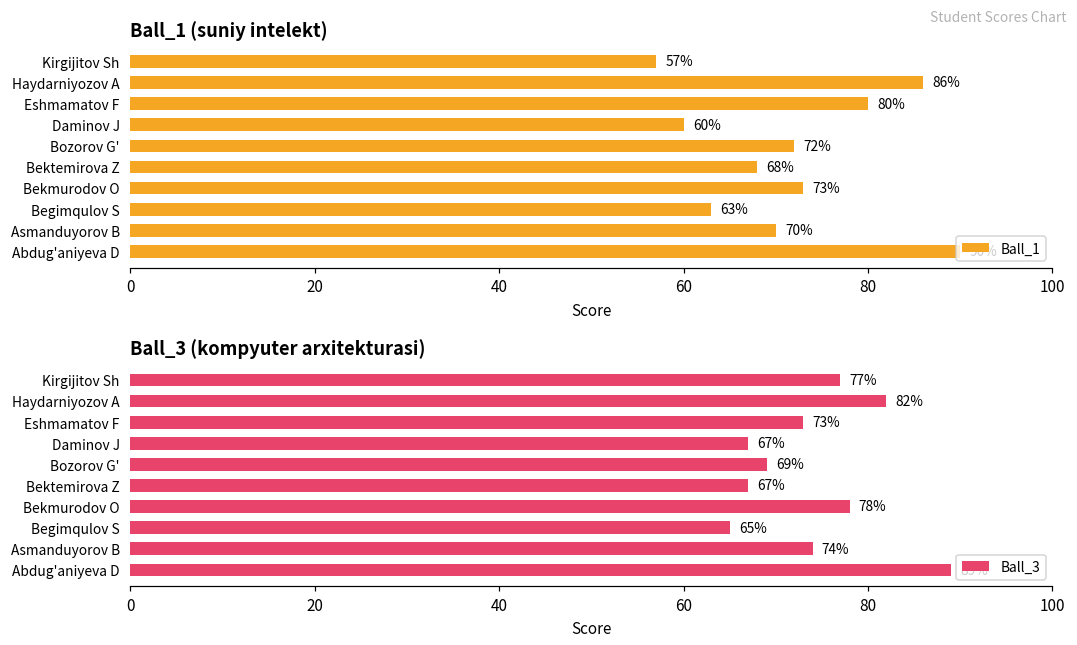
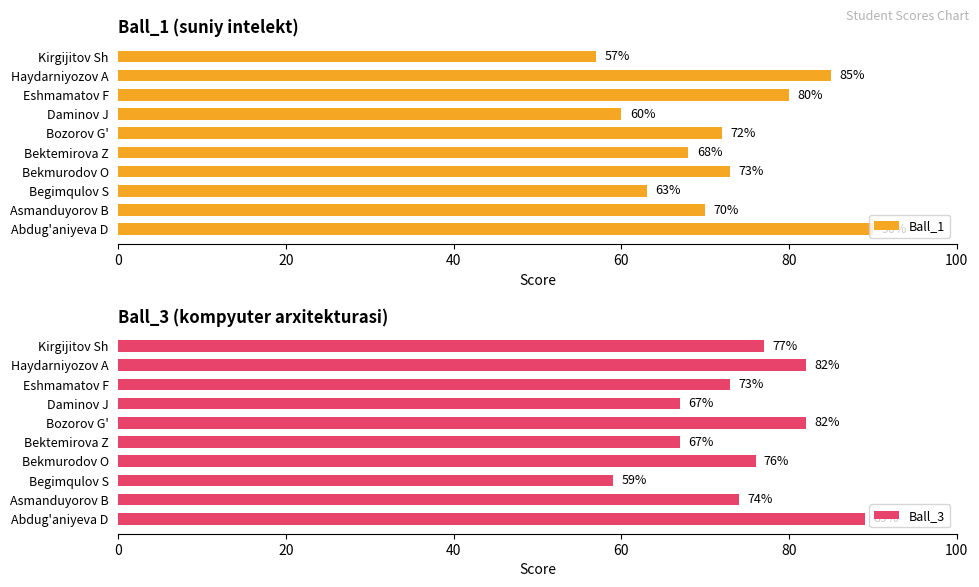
Ball_1 (suniy intelekt), Haydarniyozov A: 86% -> 85%
Ball_3 (kompyuter arxitekturasi), Bozorov G': 69% -> 82%
Ball_3 (kompyuter arxitekturasi), Bekmurodov O: 78% -> 76%
Ball_3 (kompyuter arxitekturasi), Begimqulov S: 65% -> 59%
